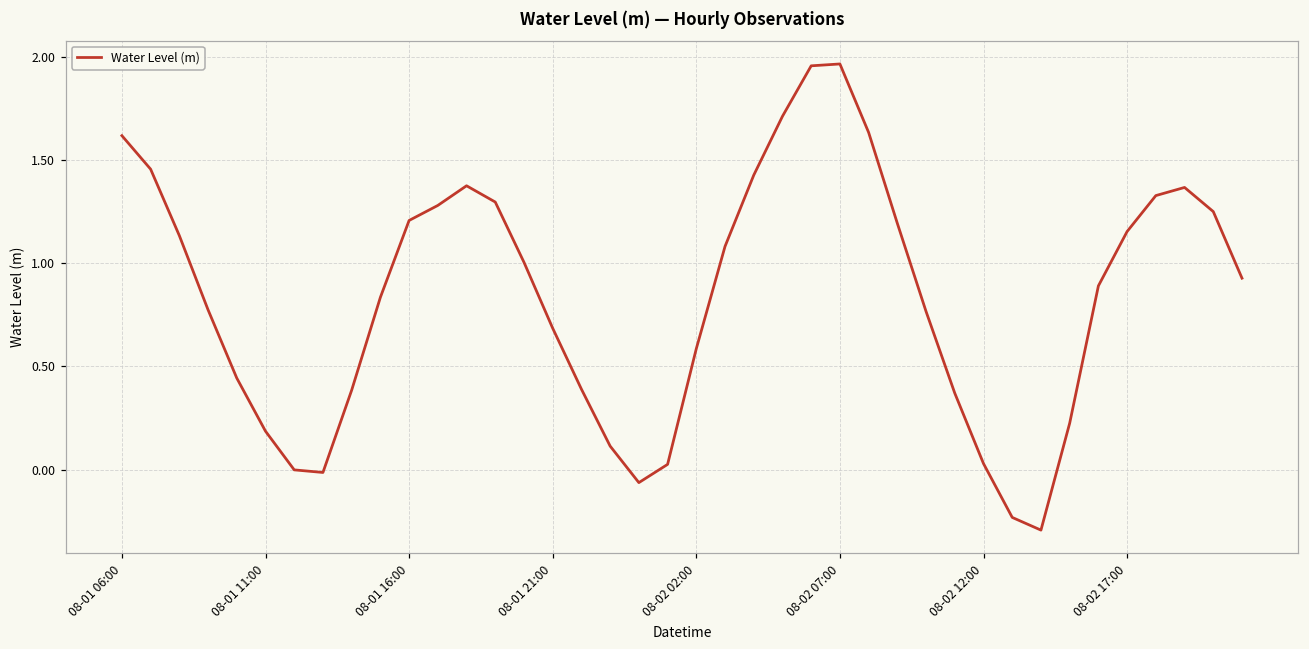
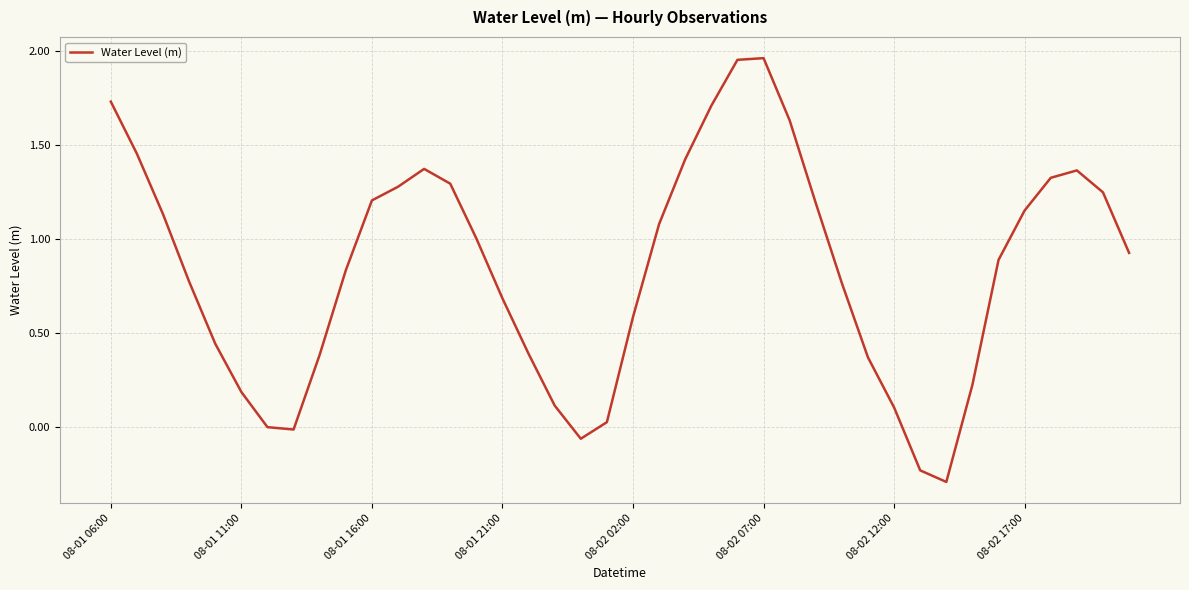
08-01 06:00: 1.62 -> 1.73
08-02 12:00: 0.03 -> 0.10
